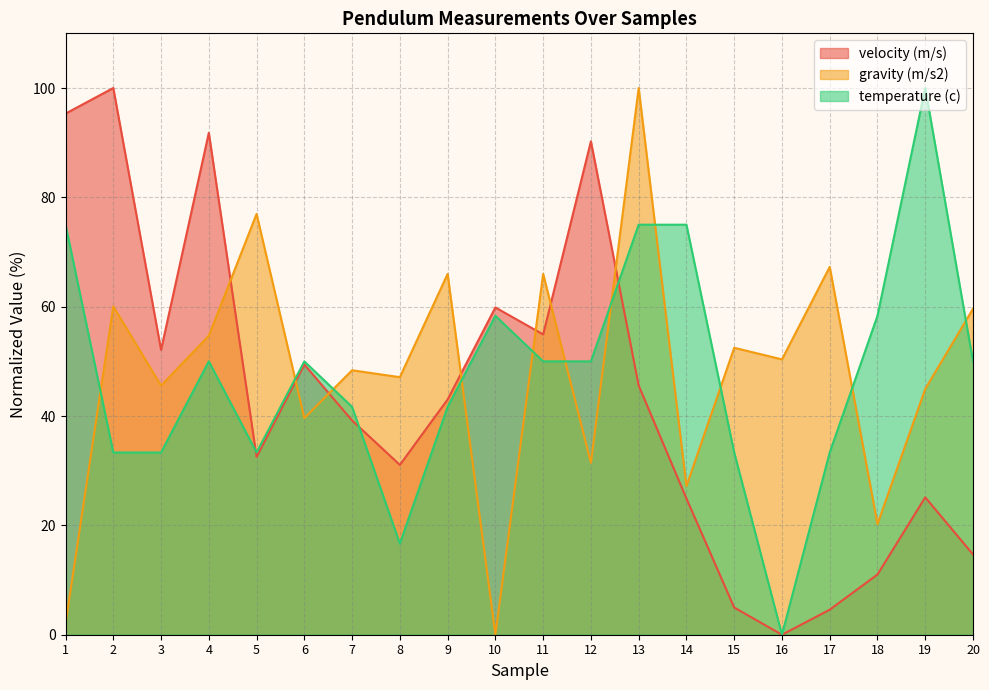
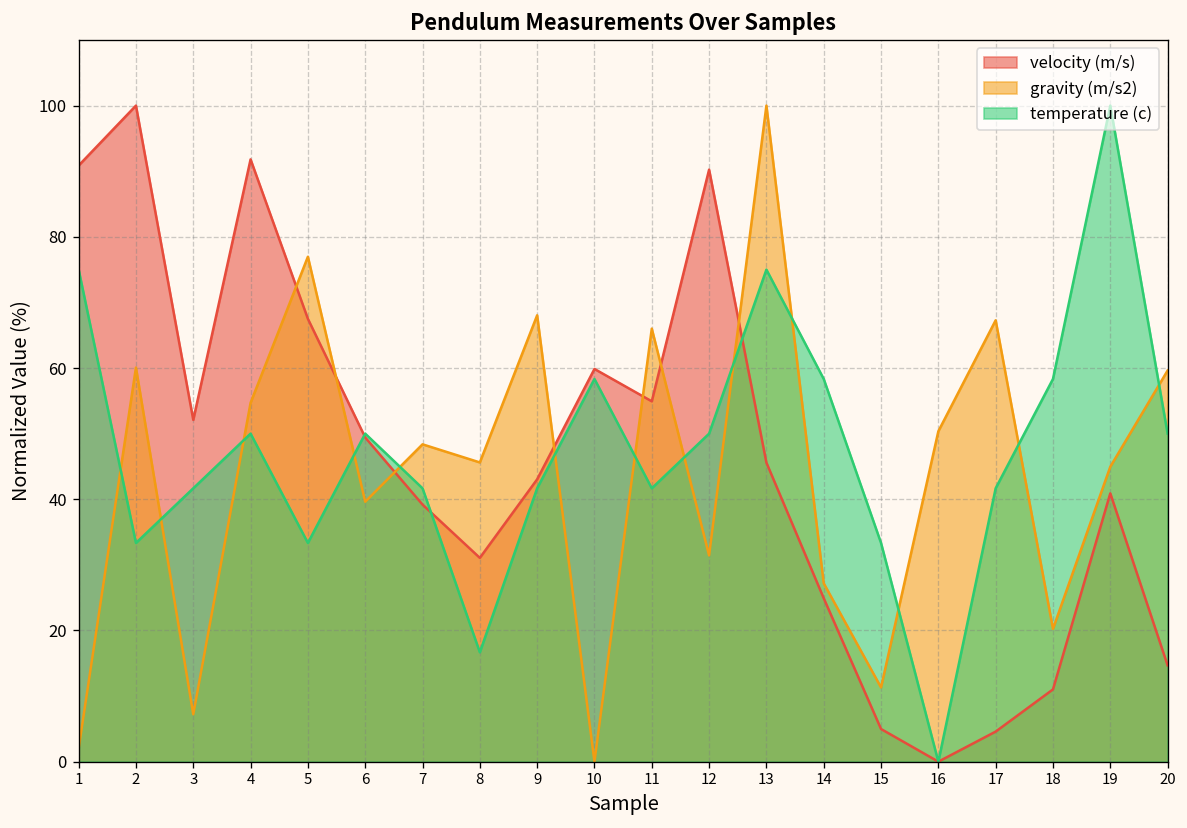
velocity (m/s), 1: 95 -> 91
gravity (m/s2), 3: 46 -> 7
temperature (c), 3: 33 -> 42
velocity (m/s), 5: 33 -> 67
gravity (m/s2), 8: 47 -> 46
gravity (m/s2), 9: 66 -> 68
temperature (c), 11: 50 -> 42
temperature (c), 14: 75 -> 58
gravity (m/s2), 15: 52 -> 11
temperature (c), 17: 33 -> 42
velocity (m/s), 19: 25 -> 41
